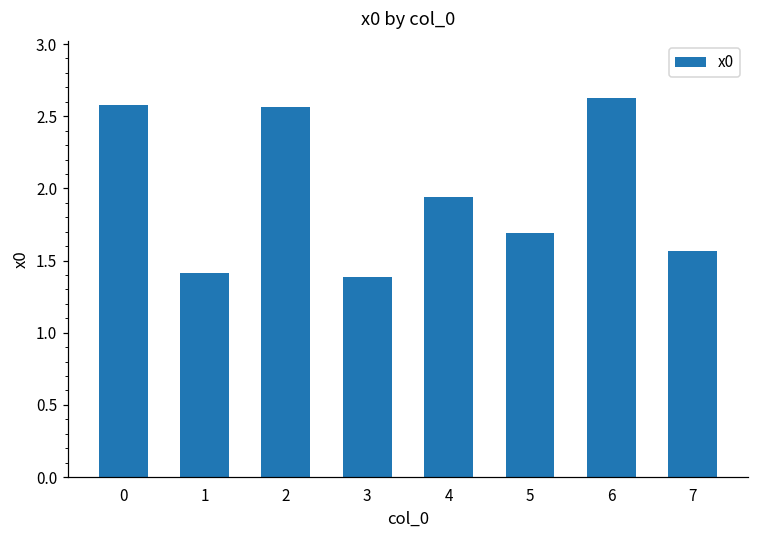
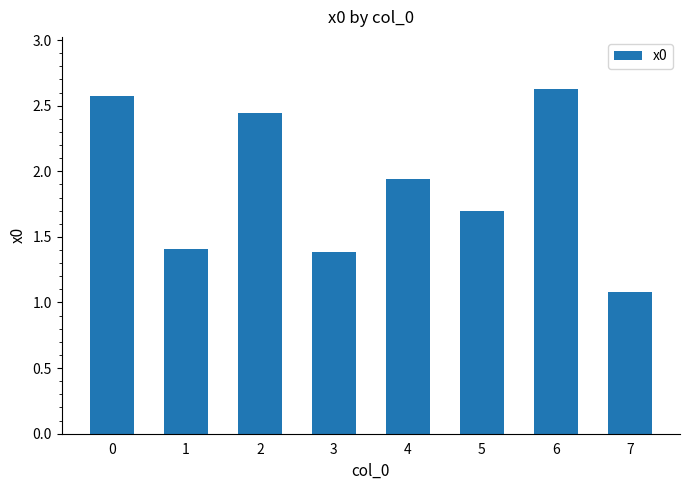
2: 2.57 -> 2.45
7: 1.57 -> 1.08
